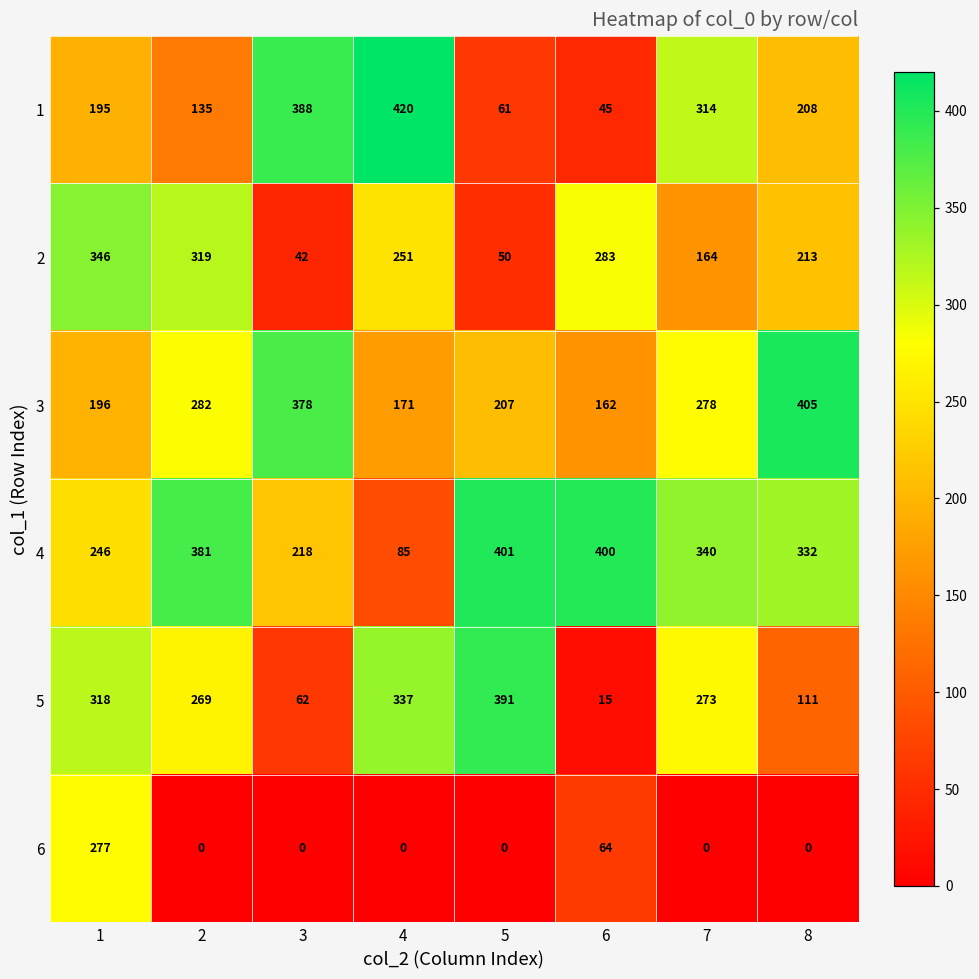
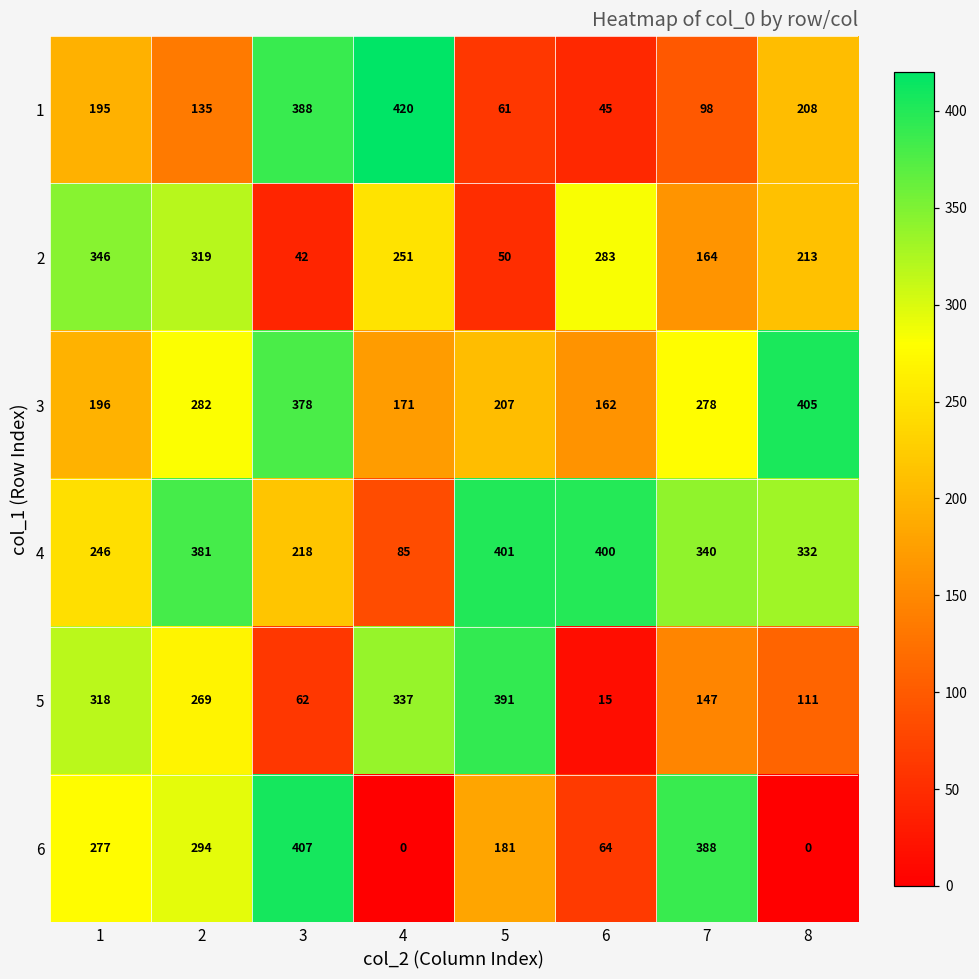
1, 7: 314 -> 98
5, 7: 273 -> 147
6, 2: 0 -> 294
6, 3: 0 -> 407
6, 5: 0 -> 181
6, 7: 0 -> 388
